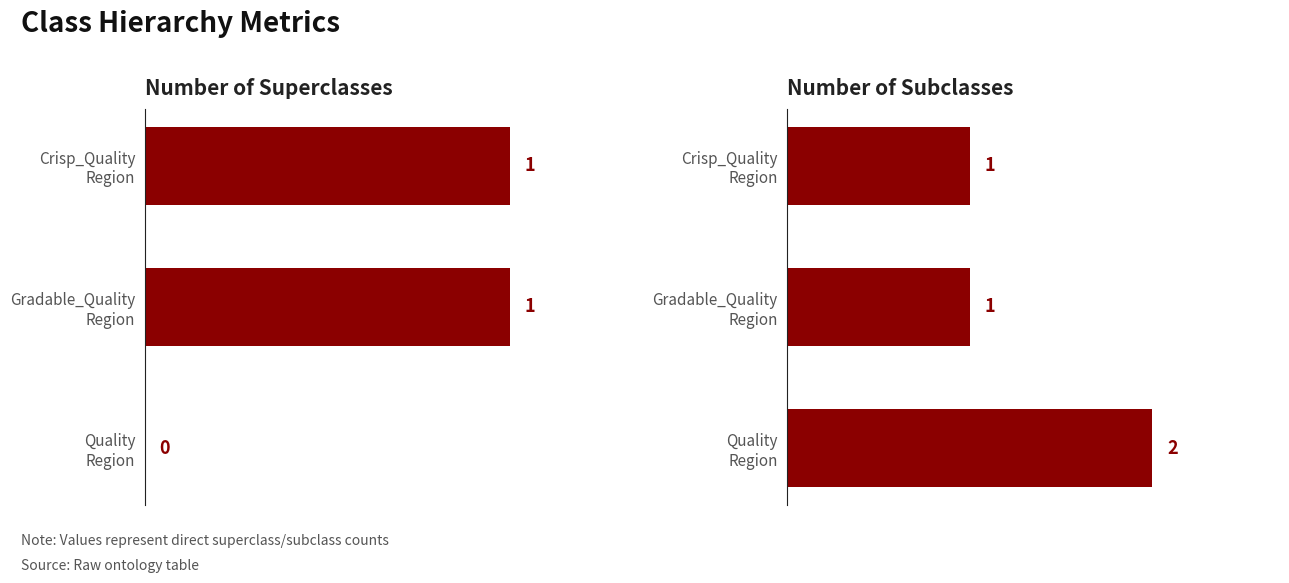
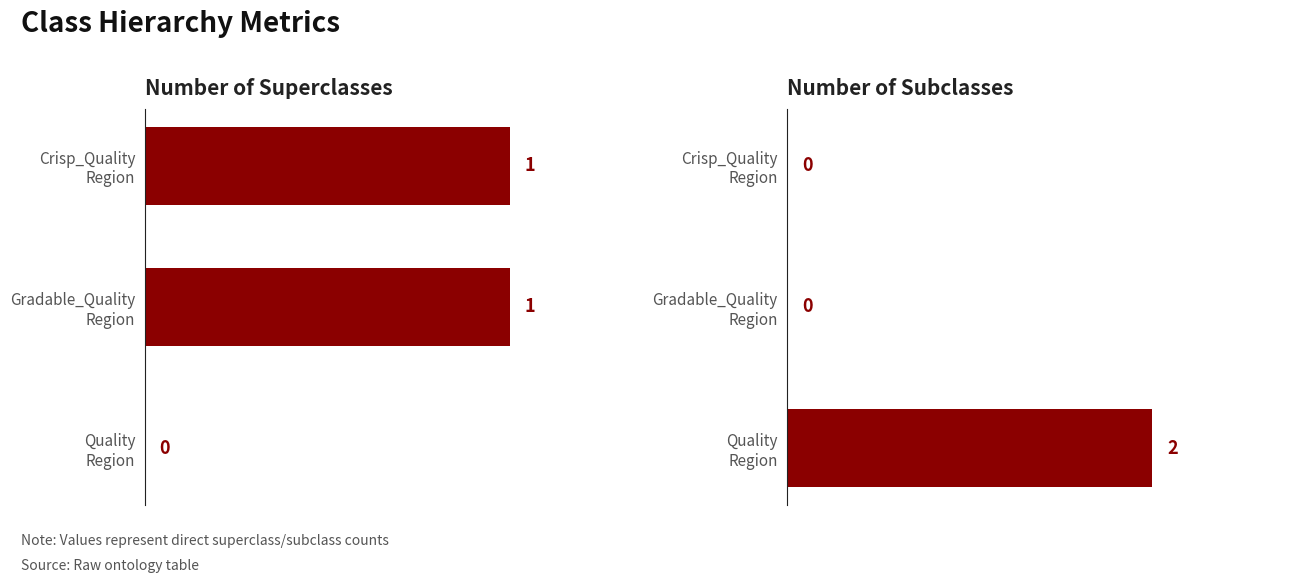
Number of Subclasses, Crisp_Quality Region: 1 -> 0
Number of Subclasses, Gradable_Quality Region: 1 -> 0
